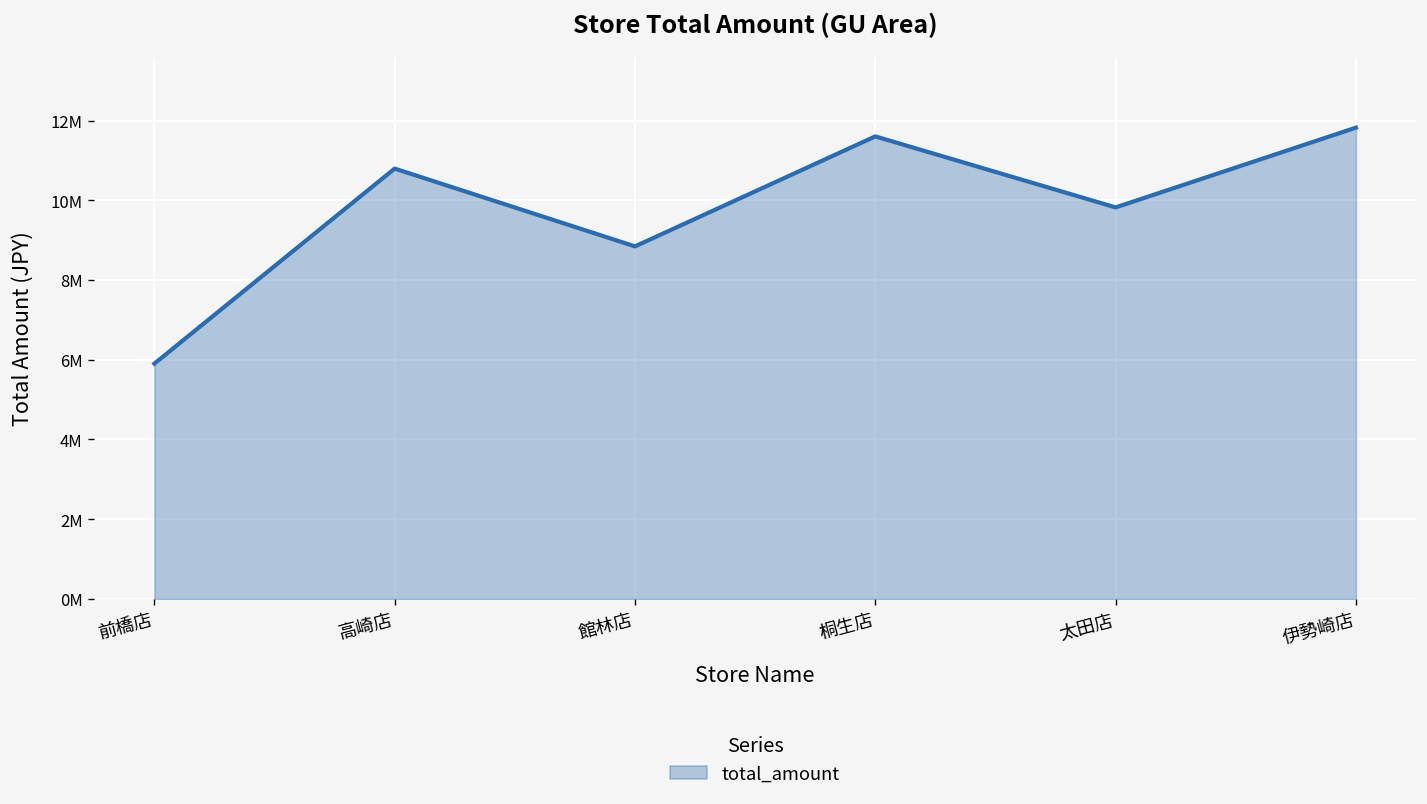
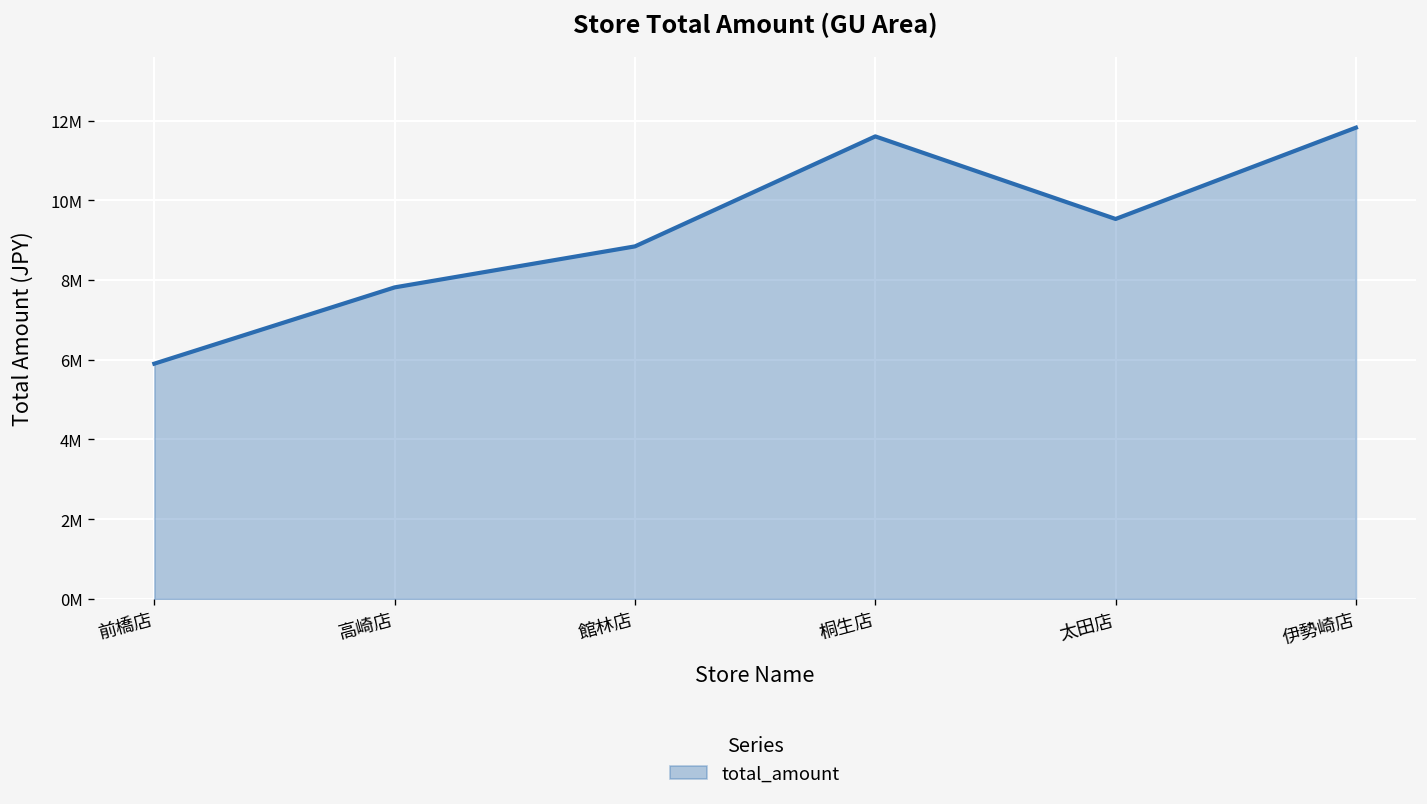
高崎店: 10800000 -> 7800000
太田店: 9800000 -> 9500000
